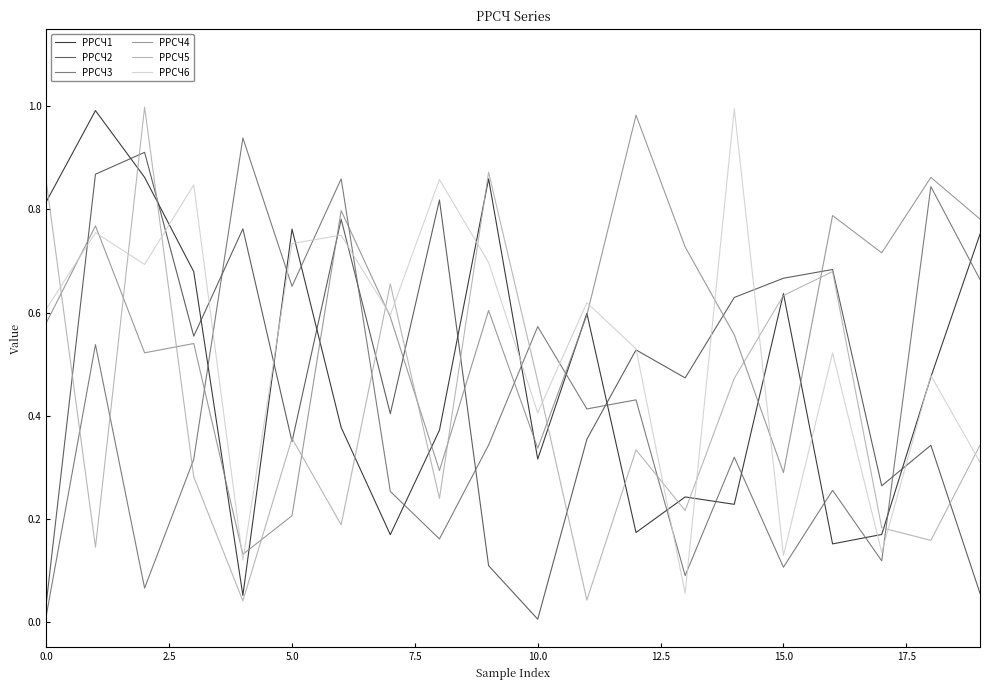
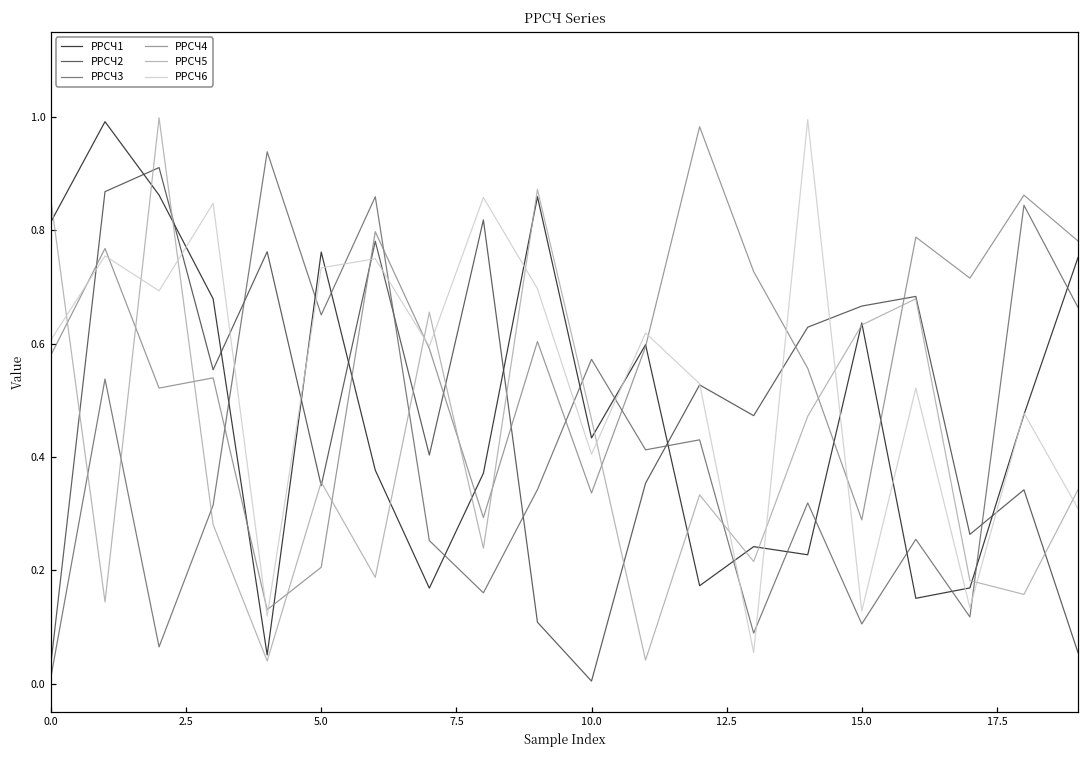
РРСЧ1, 10.0: 0.32 -> 0.43
